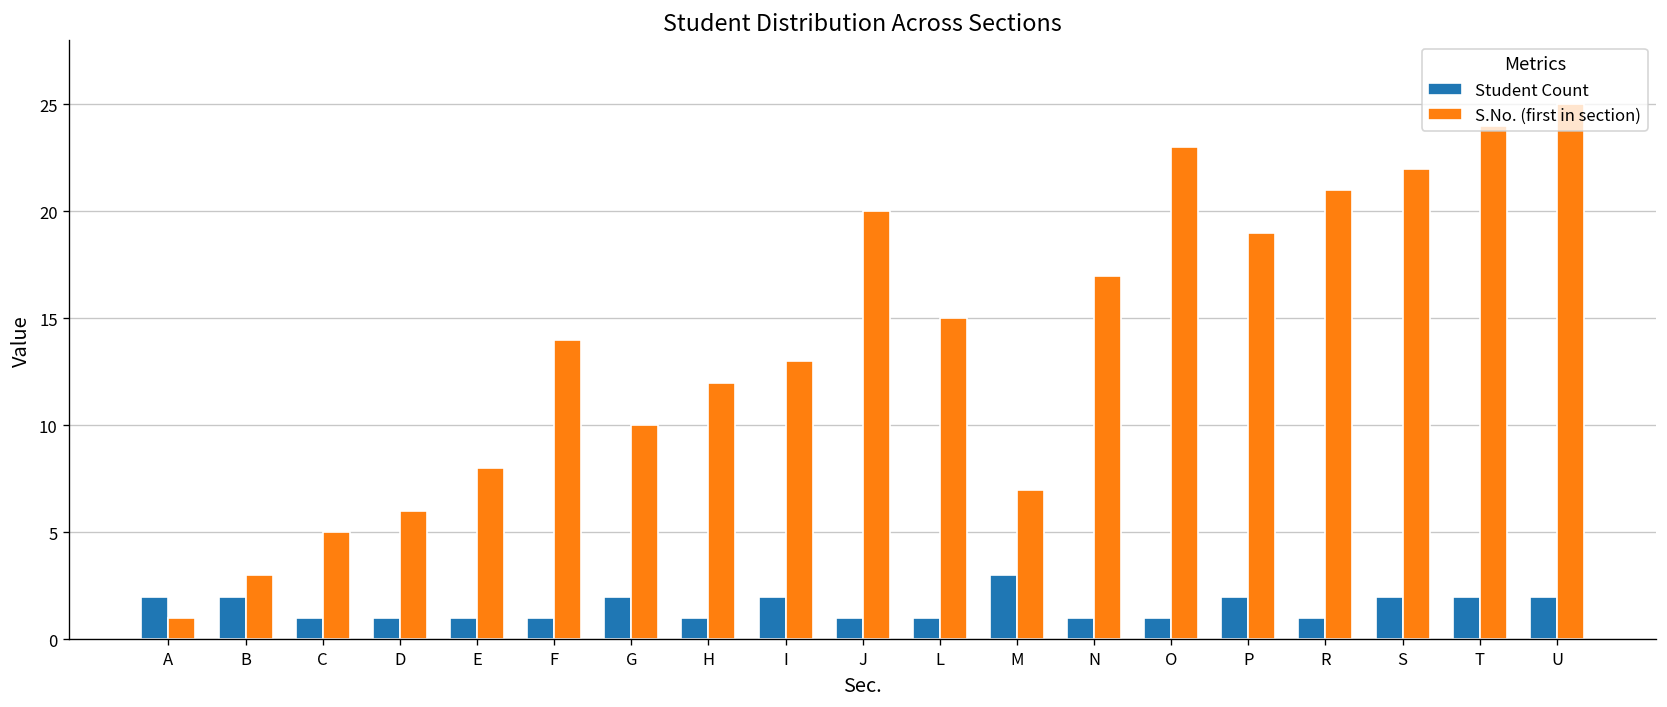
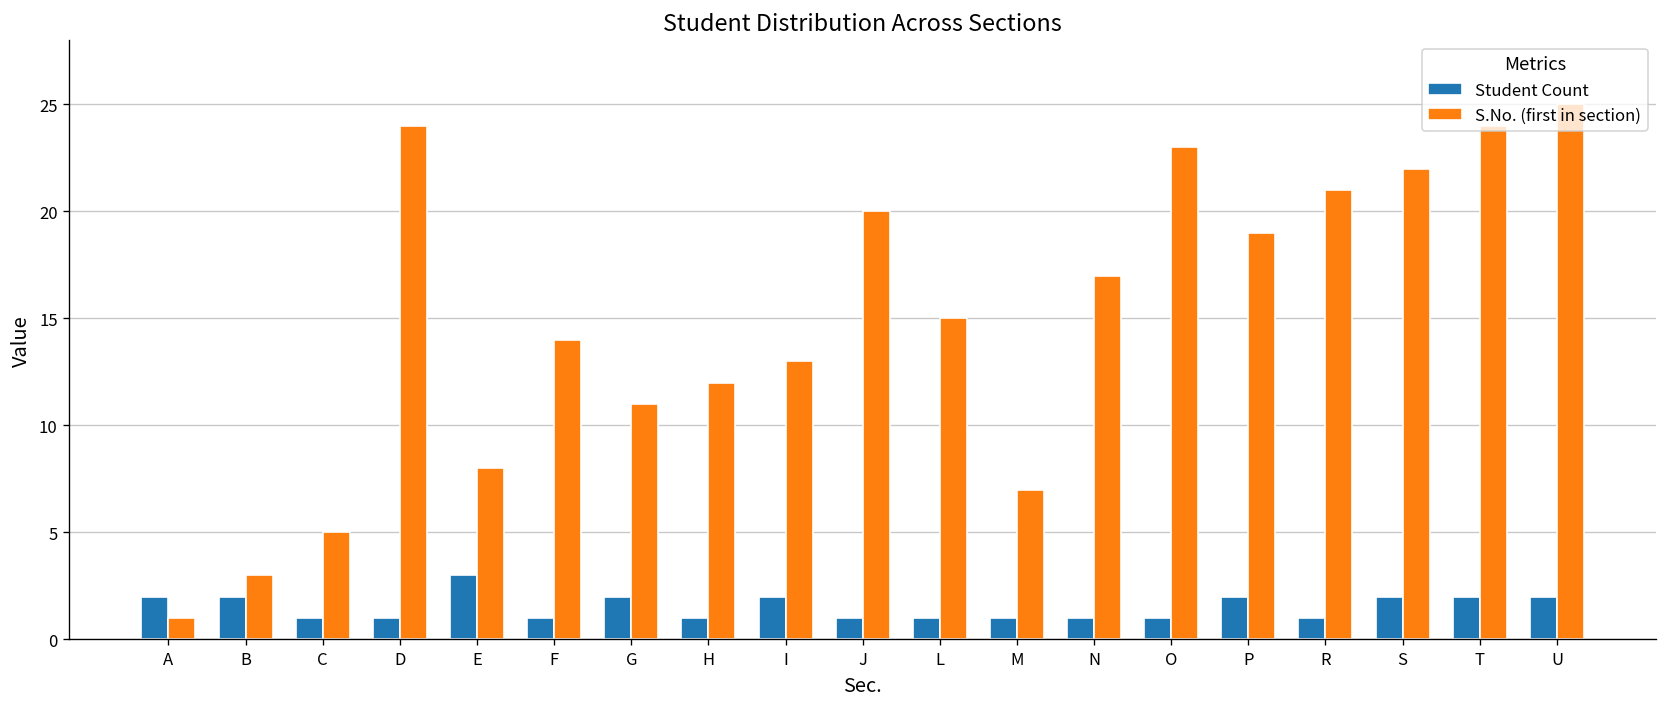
S.No. (first in section), D: 6 -> 24
Student Count, E: 1 -> 3
S.No. (first in section), G: 10 -> 11
Student Count, M: 3 -> 1
